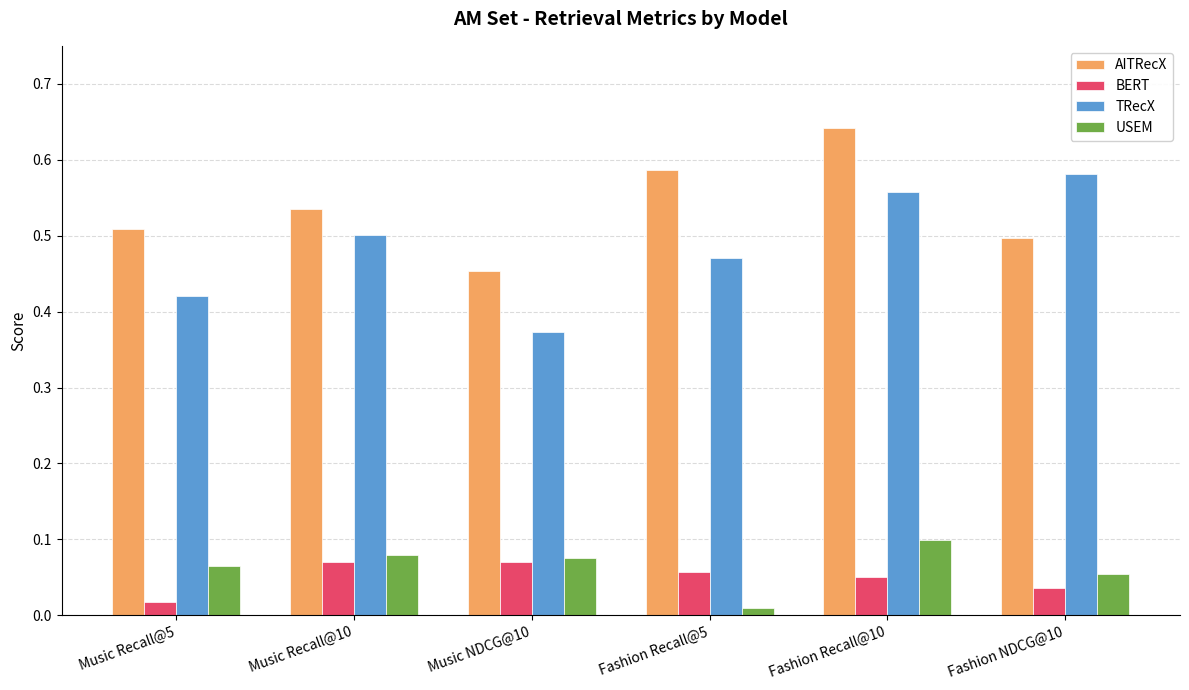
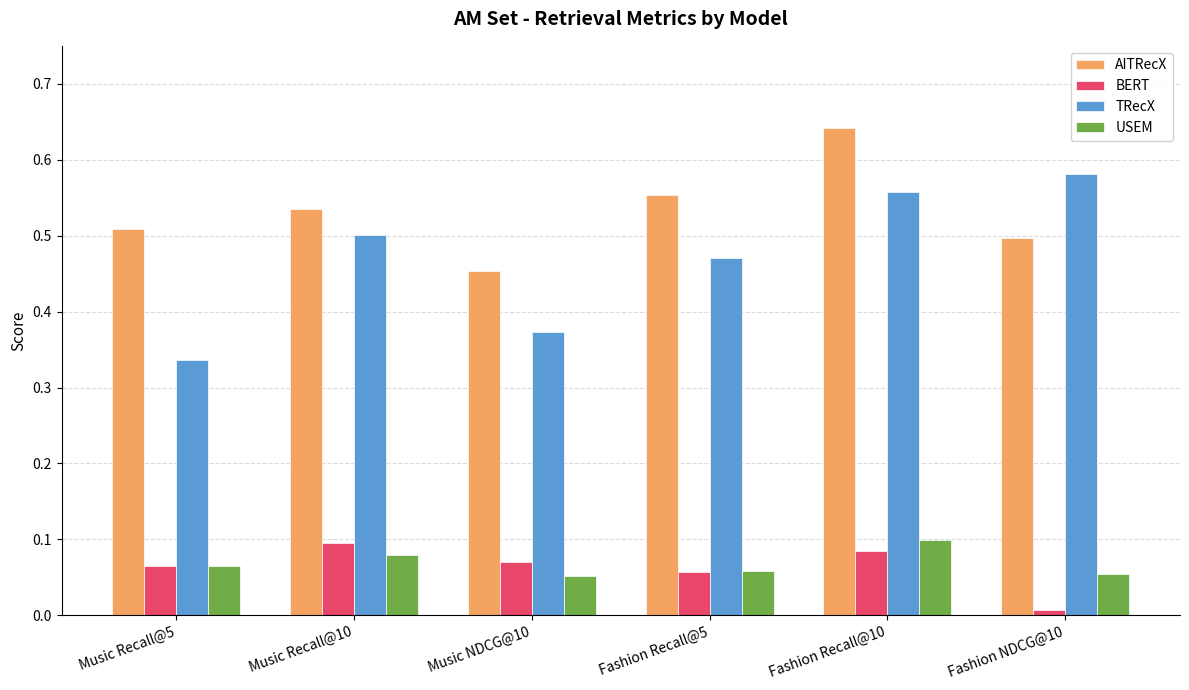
BERT, Music Recall@5: 0.02 -> 0.07
TRecX, Music Recall@5: 0.42 -> 0.34
BERT, Music Recall@10: 0.07 -> 0.10
USEM, Music NDCG@10: 0.08 -> 0.05
AITRecX, Fashion Recall@5: 0.59 -> 0.55
USEM, Fashion Recall@5: 0.01 -> 0.06
BERT, Fashion Recall@10: 0.05 -> 0.08
BERT, Fashion NDCG@10: 0.04 -> 0.01
